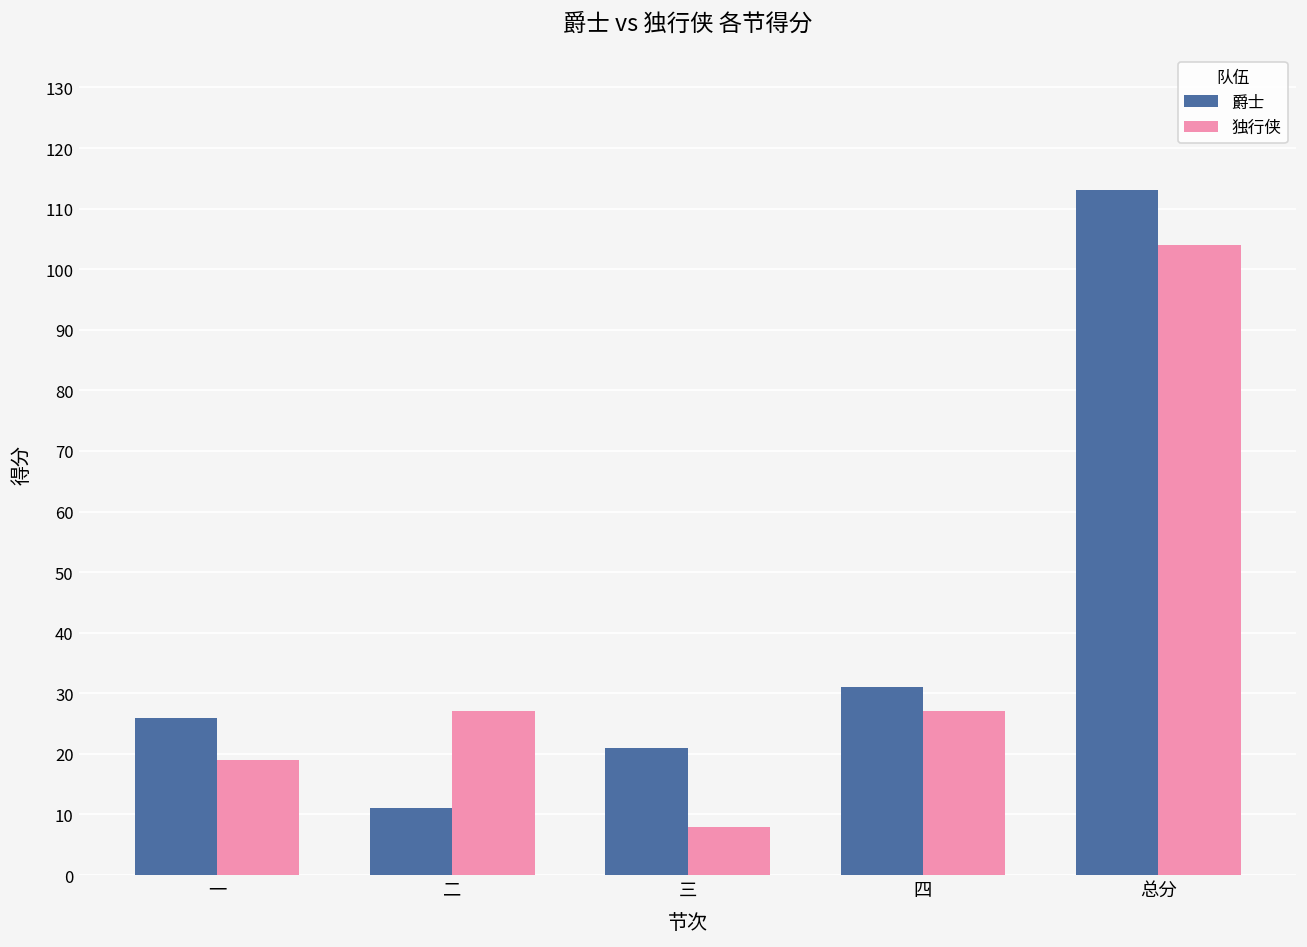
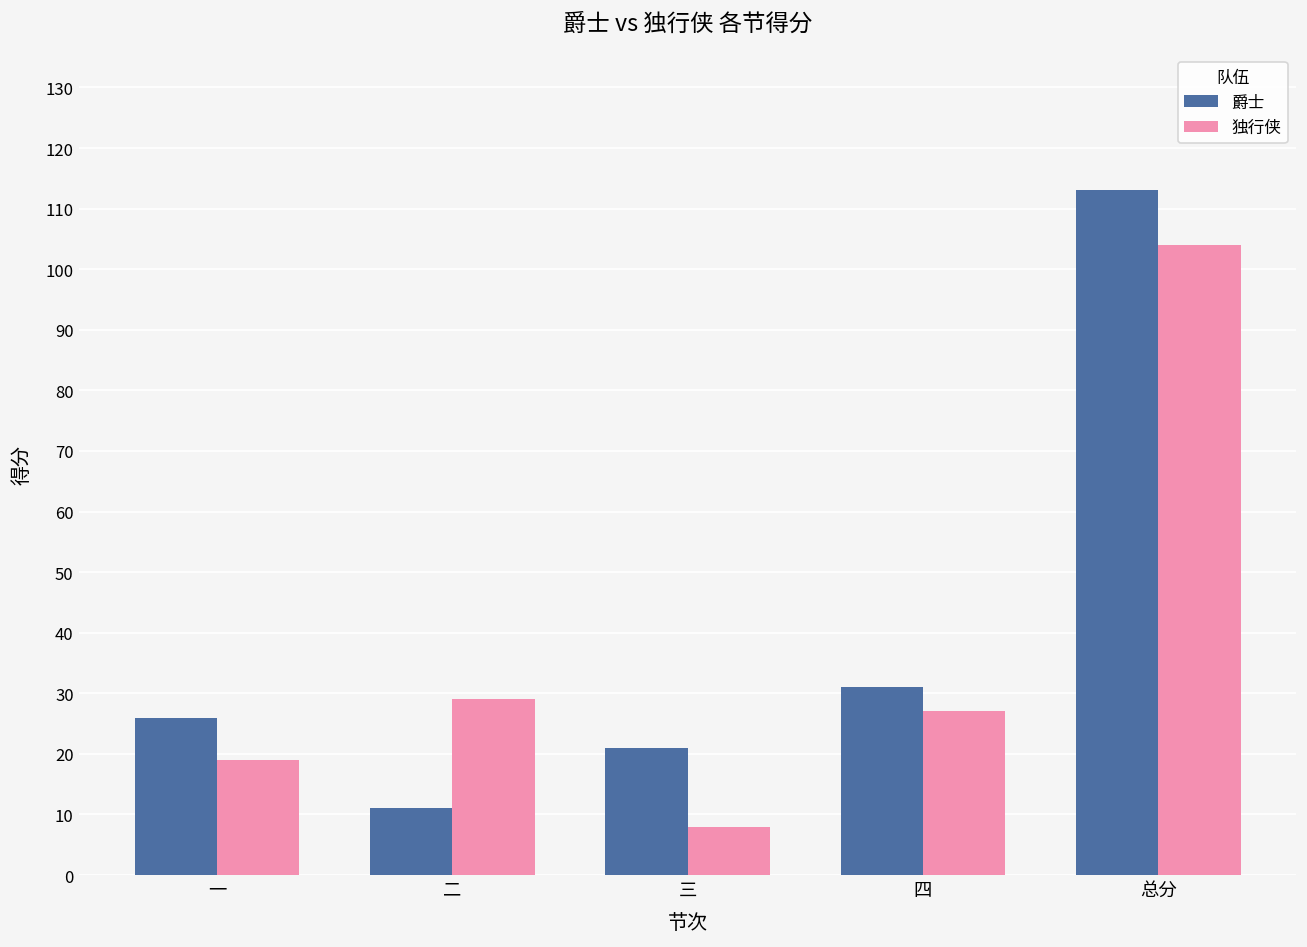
独行侠, 二: 27 -> 29
